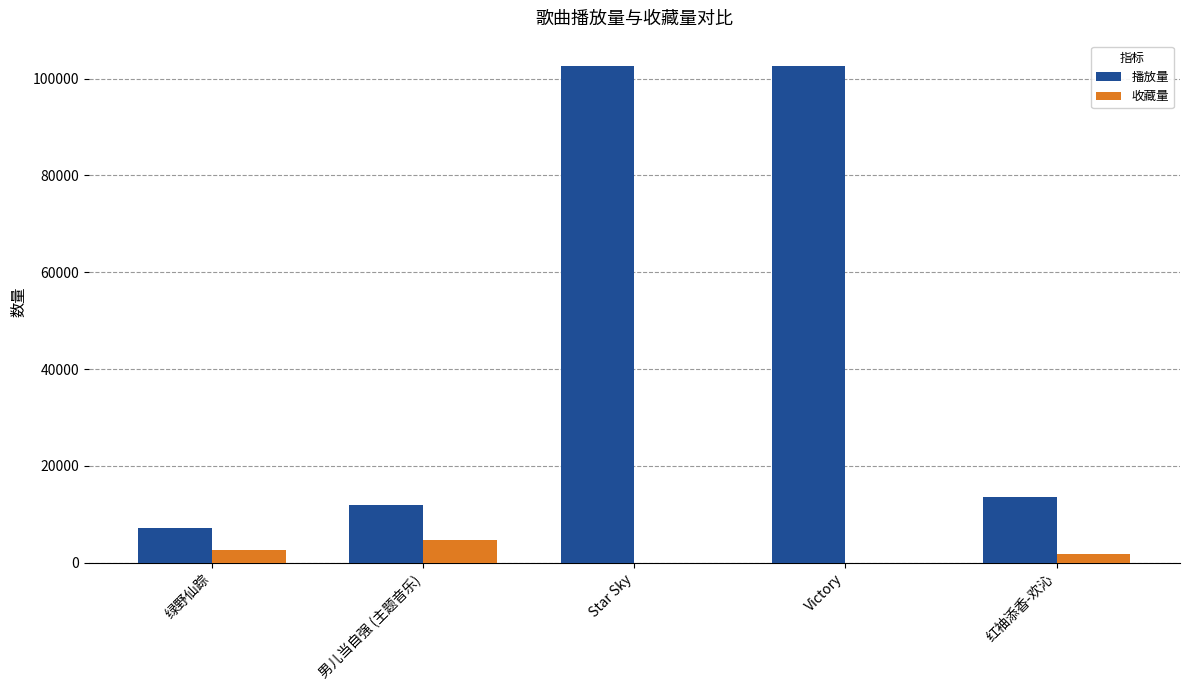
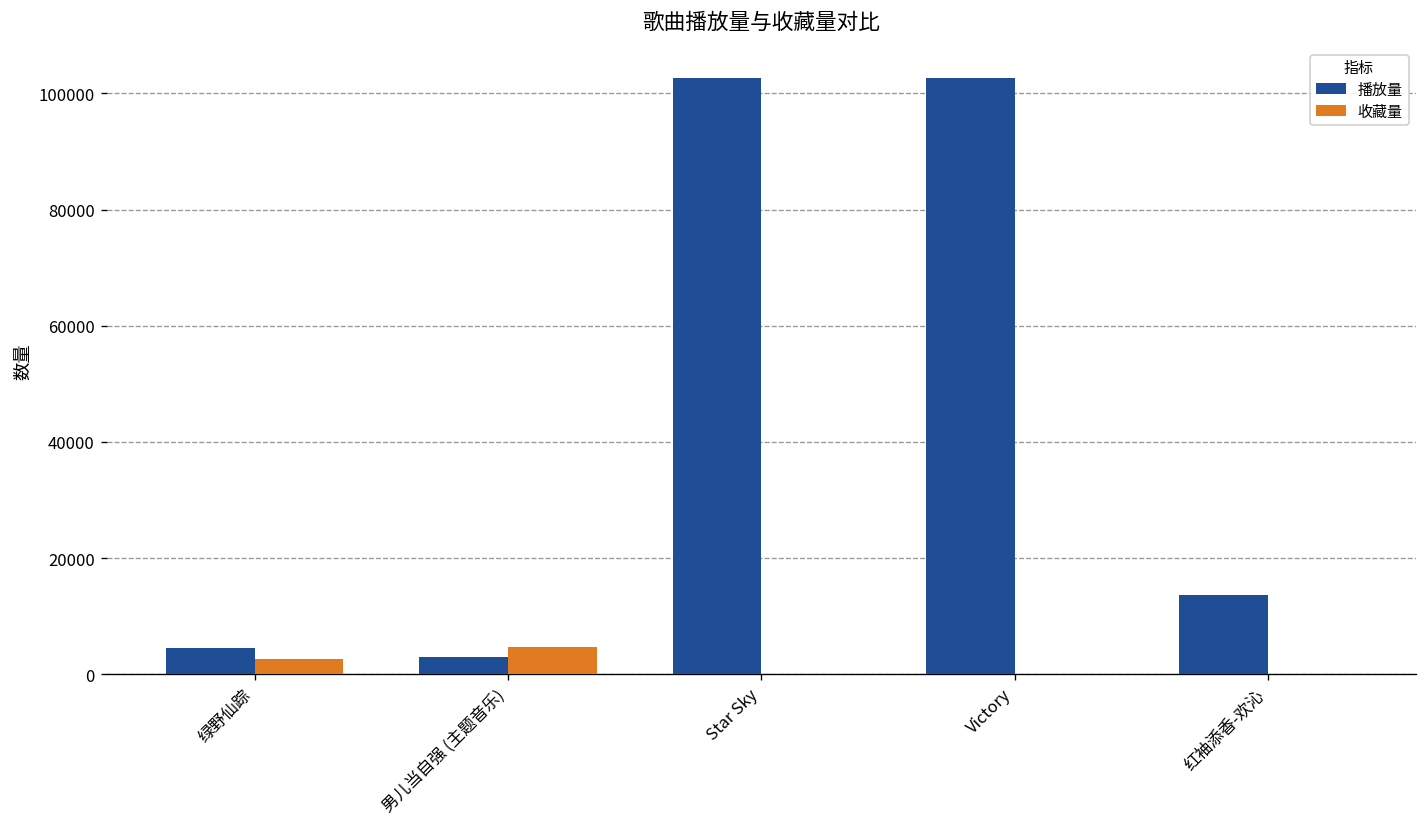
播放量, 绿野仙踪: 7000 -> 5000
播放量, 男儿当自强 (主题音乐): 12000 -> 3000
收藏量, 红袖添香-欢沁: 2000 -> 0
